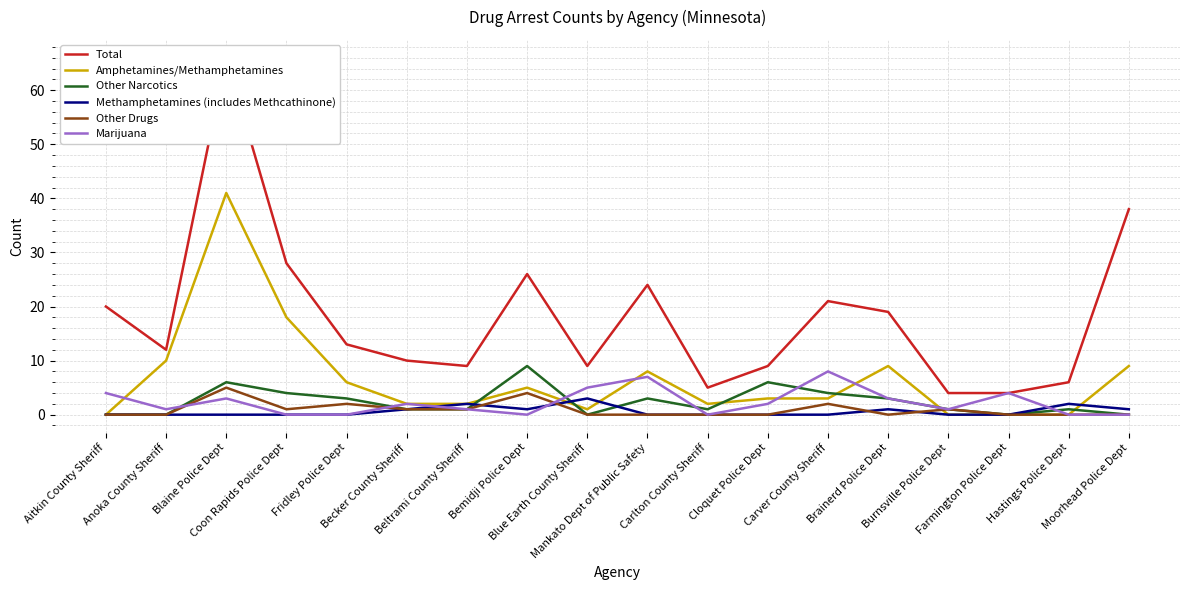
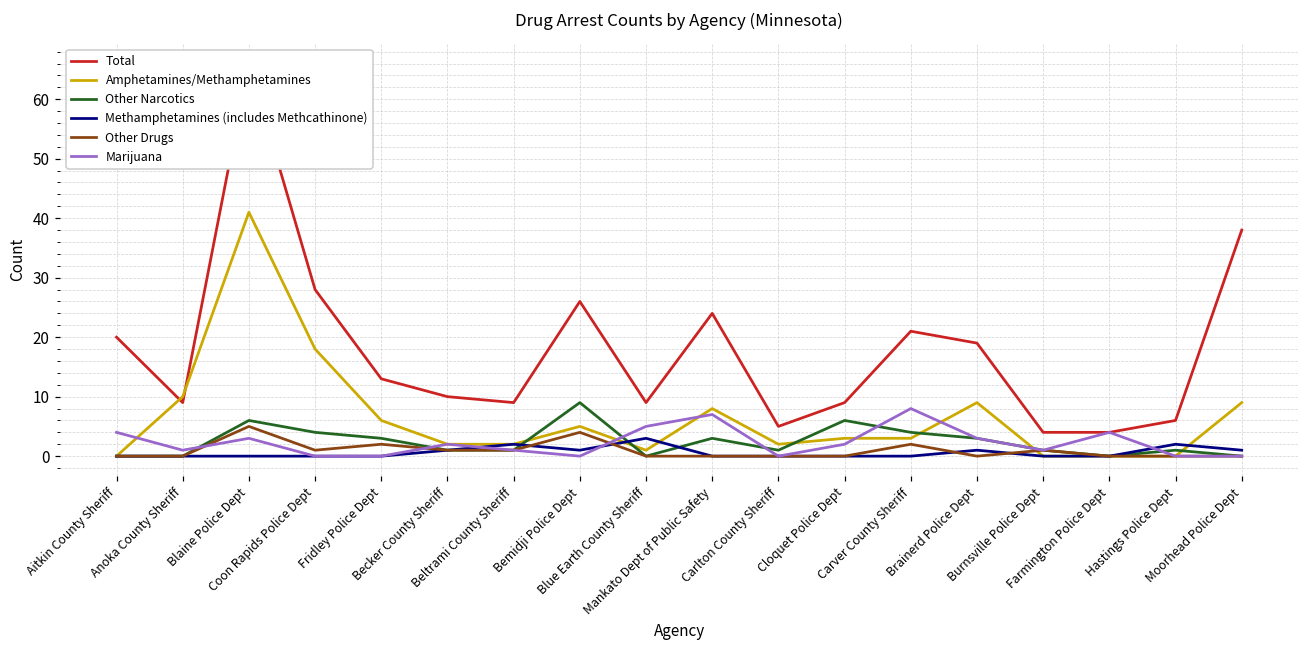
Total, Anoka County Sheriff: 12 -> 9
